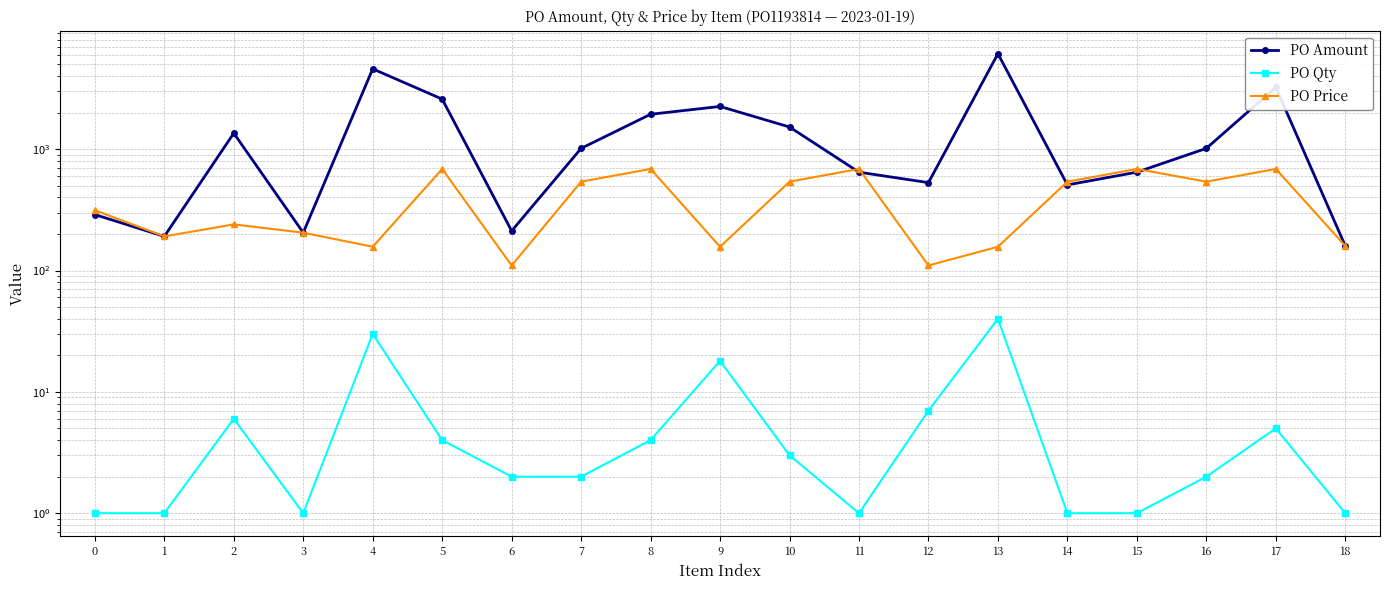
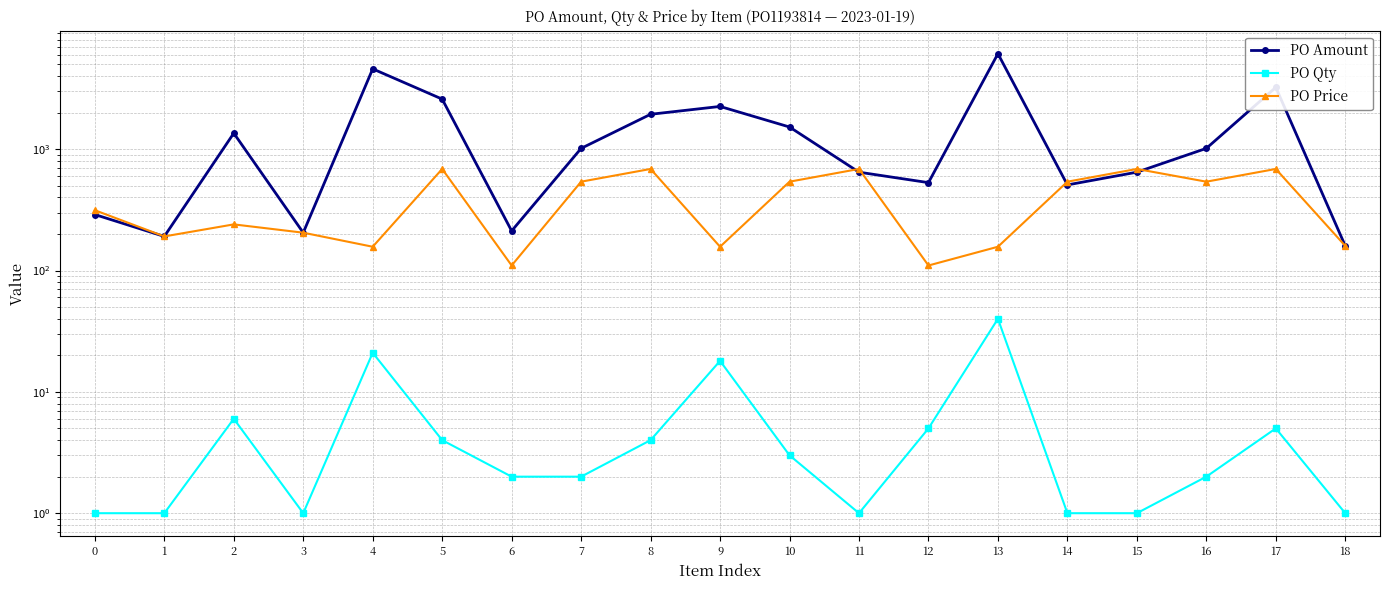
PO Qty, 4: 30 -> 21
PO Qty, 12: 7 -> 5
